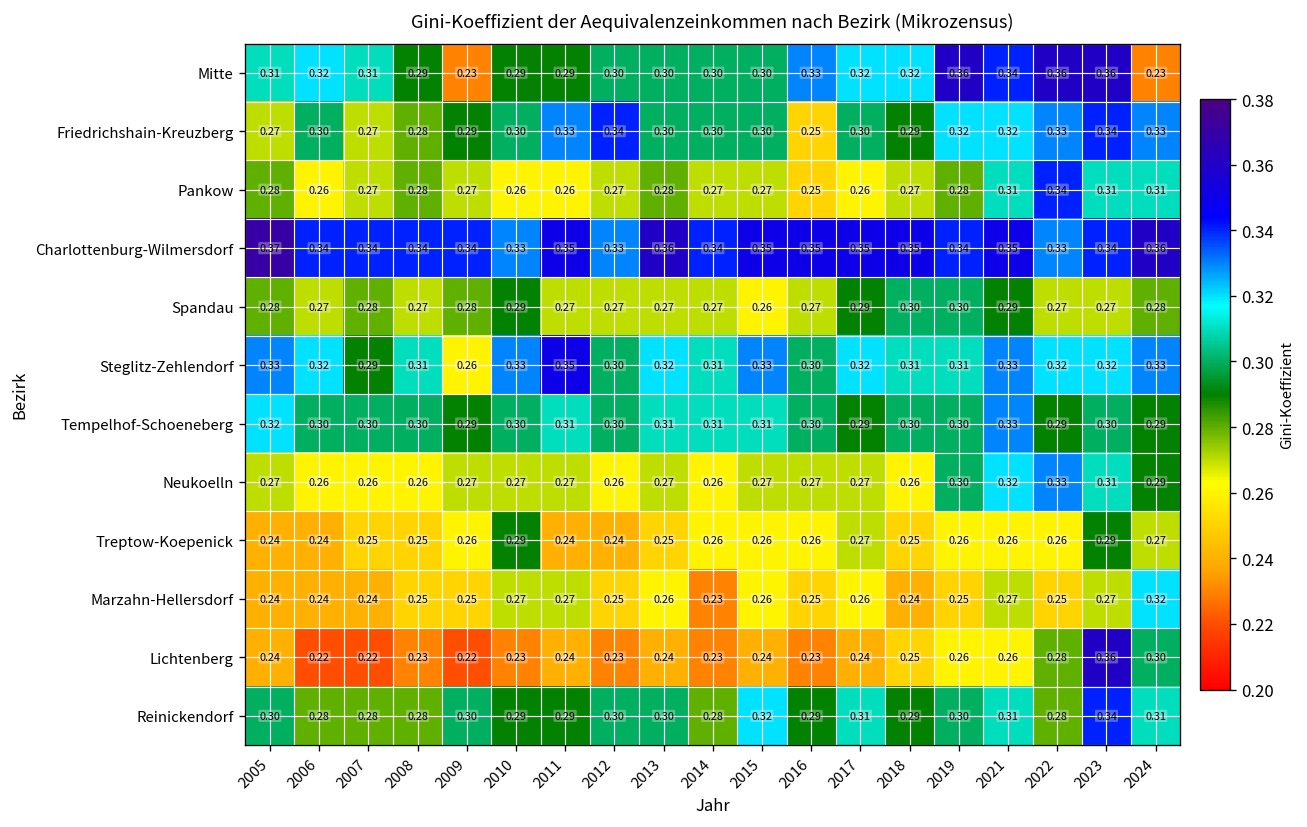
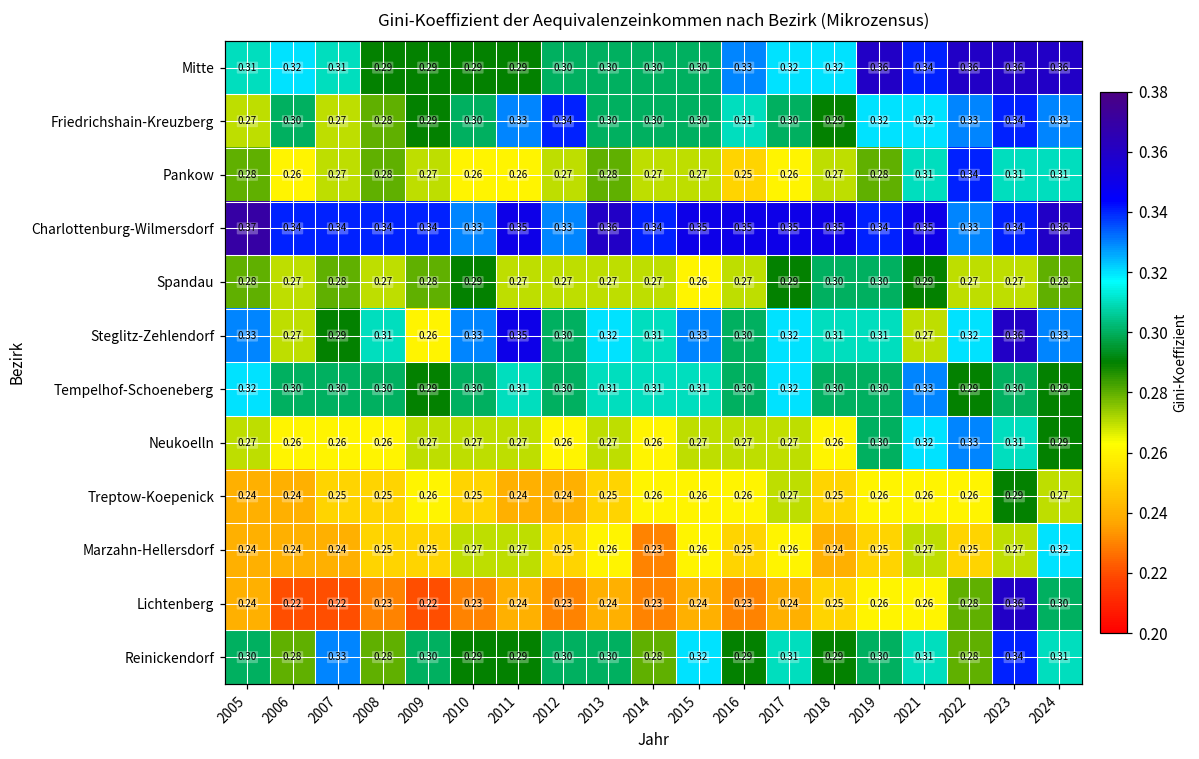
Mitte, 2009: 0.23 -> 0.29
Mitte, 2024: 0.23 -> 0.36
Friedrichshain-Kreuzberg, 2016: 0.25 -> 0.31
Steglitz-Zehlendorf, 2006: 0.32 -> 0.27
Steglitz-Zehlendorf, 2021: 0.33 -> 0.27
Steglitz-Zehlendorf, 2023: 0.32 -> 0.36
Tempelhof-Schoeneberg, 2017: 0.29 -> 0.32
Treptow-Koepenick, 2010: 0.29 -> 0.25
Reinickendorf, 2007: 0.28 -> 0.33
